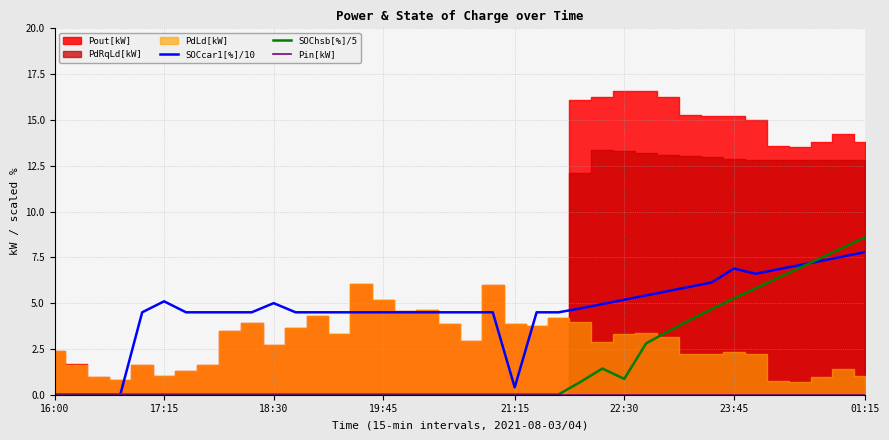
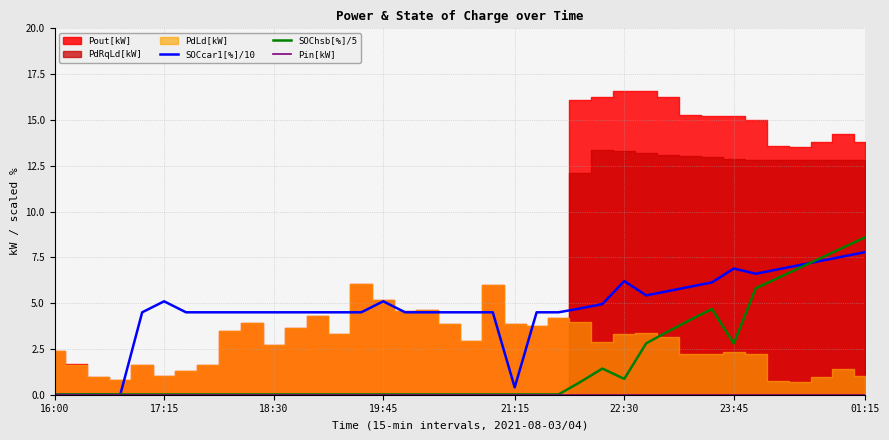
SOCcar1[%]/10, 18:30: 5.0 -> 4.5
SOCcar1[%]/10, 19:45: 4.5 -> 5.1
SOCcar1[%]/10, 22:30: 5.2 -> 6.2
SOChsb[%]/5, 23:45: 5.3 -> 2.8
